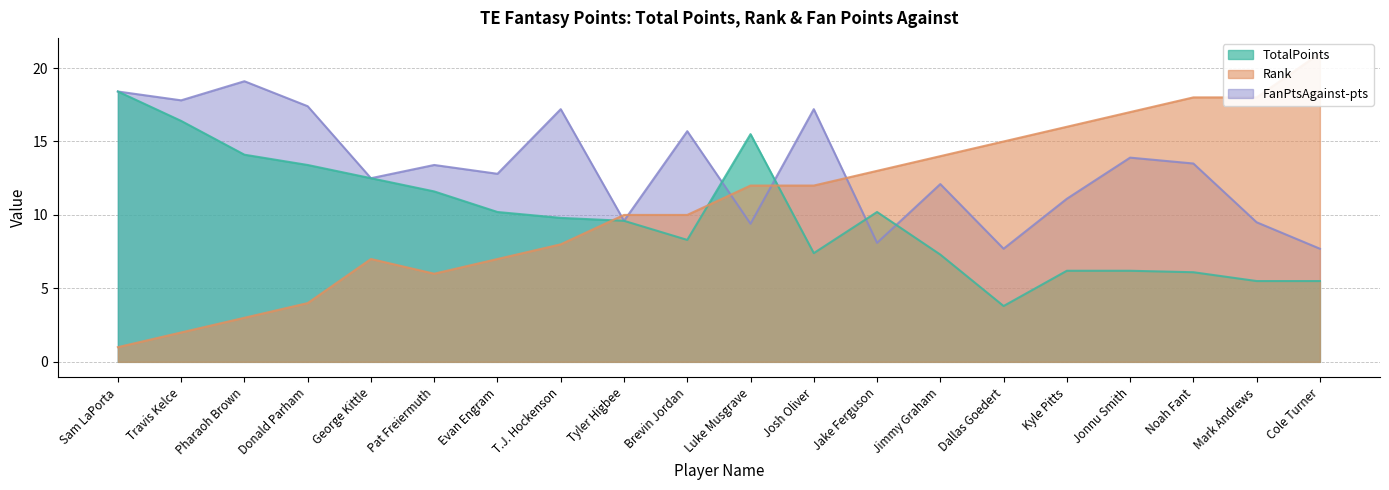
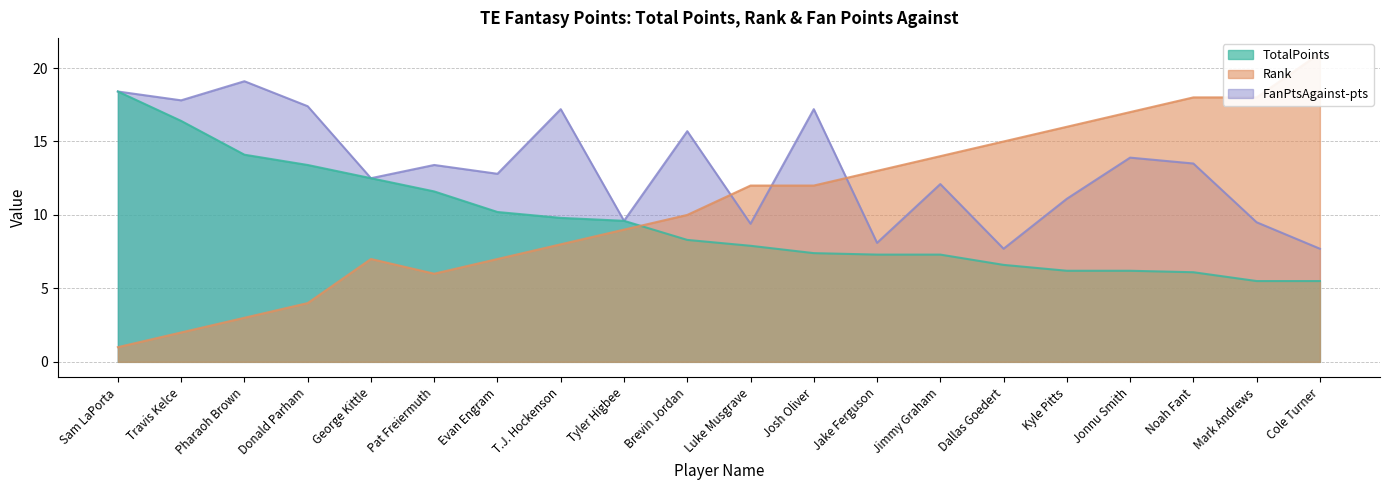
Rank, Tyler Higbee: 10 -> 9
TotalPoints, Luke Musgrave: 15.5 -> 7.9
TotalPoints, Jake Ferguson: 10.2 -> 7.3
TotalPoints, Dallas Goedert: 3.8 -> 6.6
